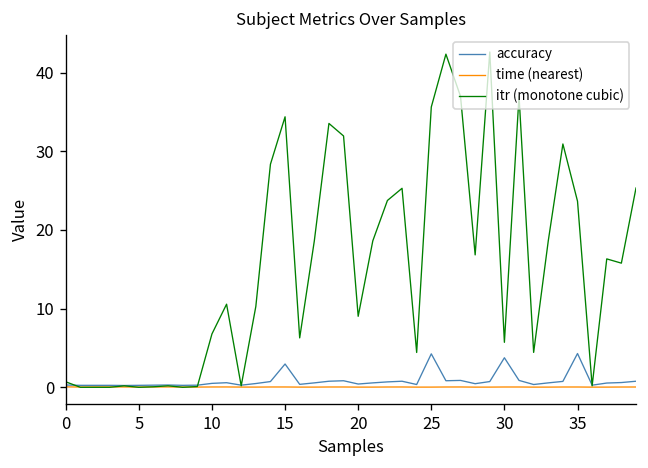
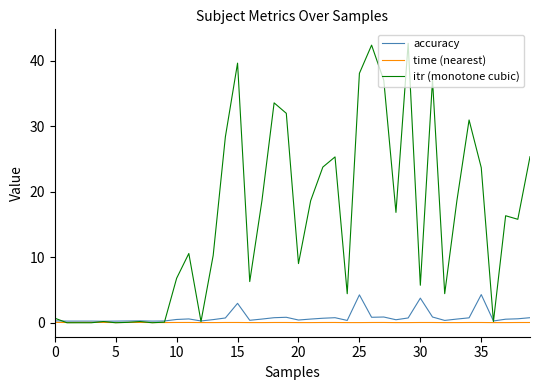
itr (monotone cubic), 15: 34 -> 40
itr (monotone cubic), 25: 36 -> 38
